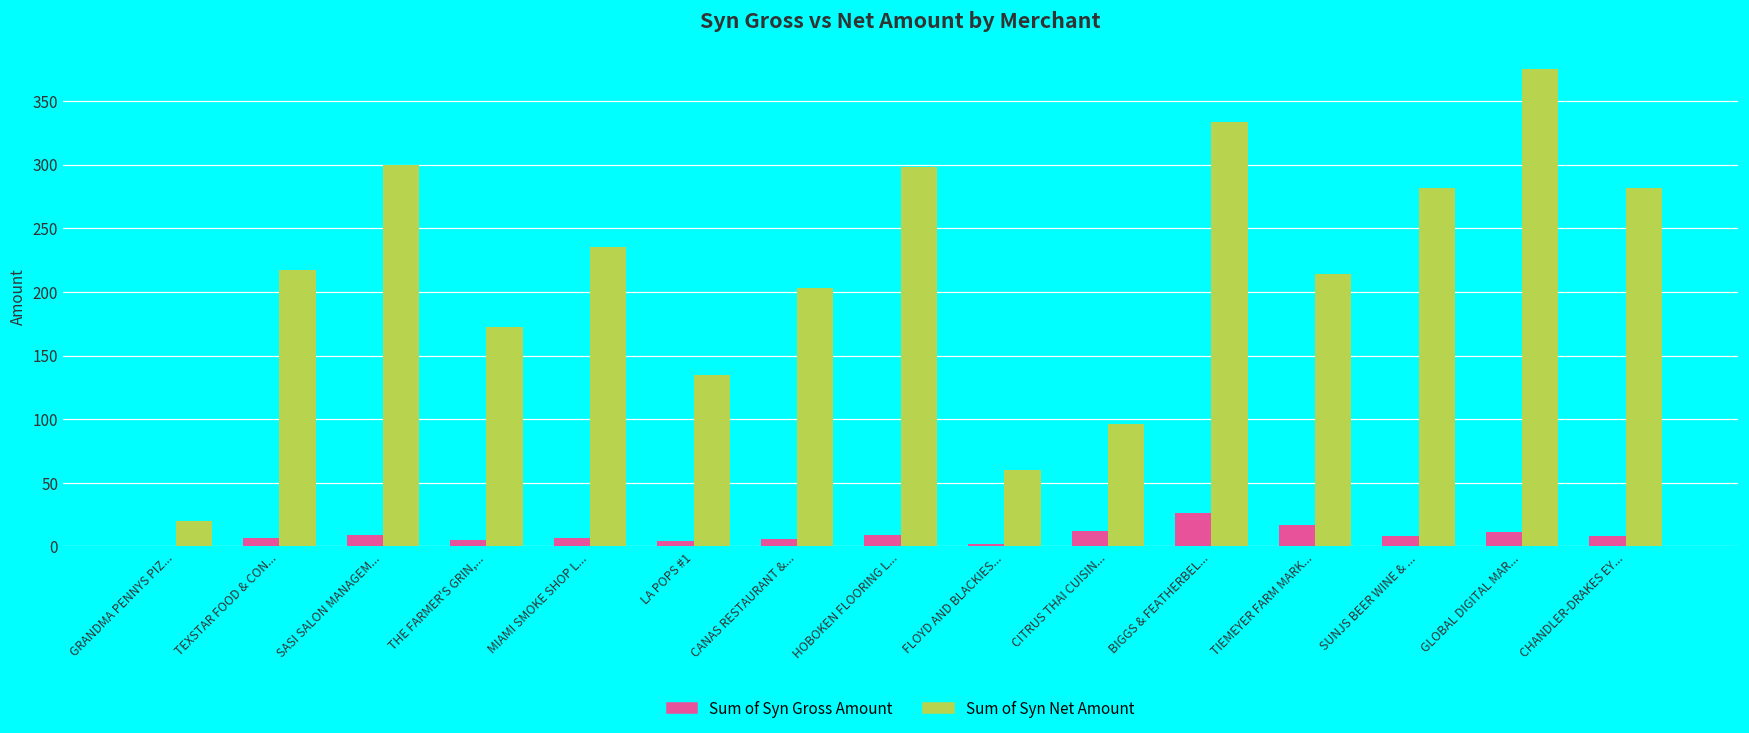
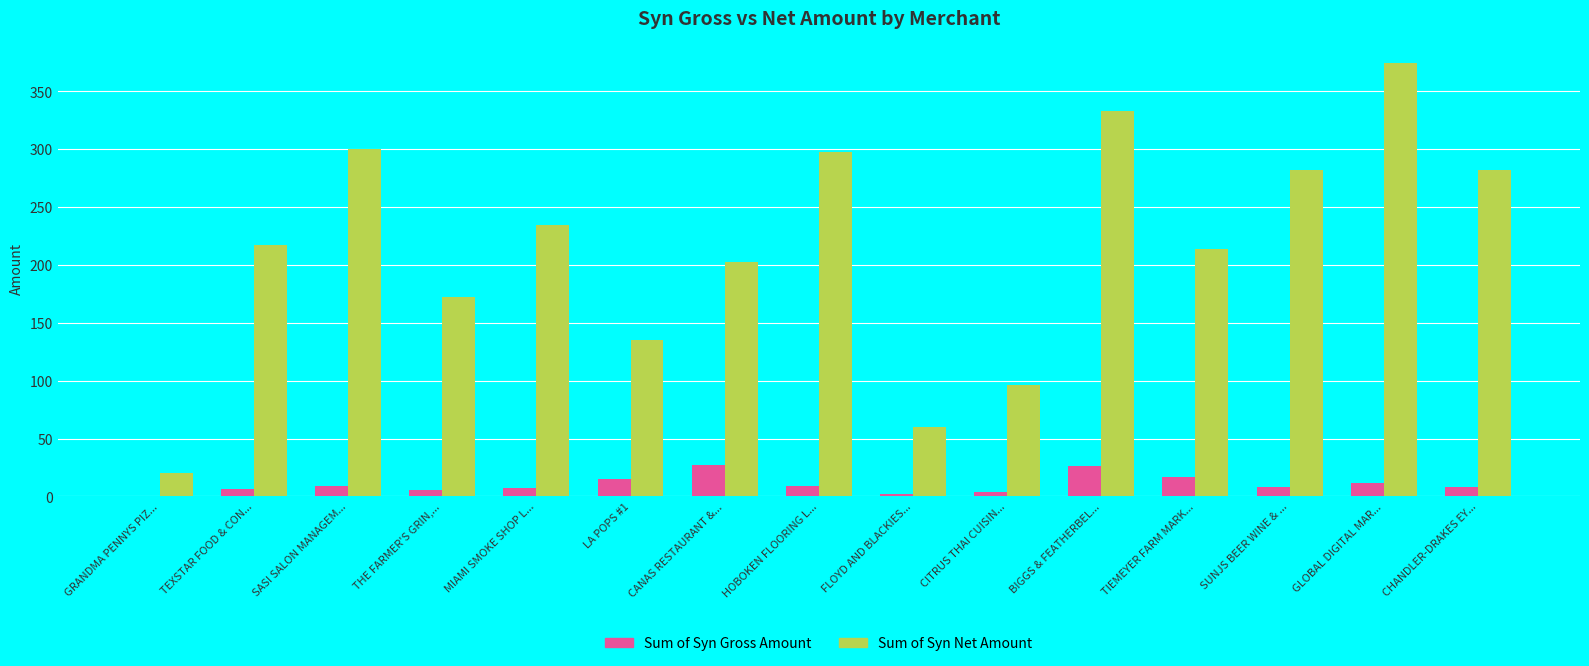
Sum of Syn Gross Amount, LA POPS #1: 4 -> 15
Sum of Syn Gross Amount, CANAS RESTAURANT &...: 6 -> 27
Sum of Syn Gross Amount, CITRUS THAI CUISIN...: 12 -> 4
